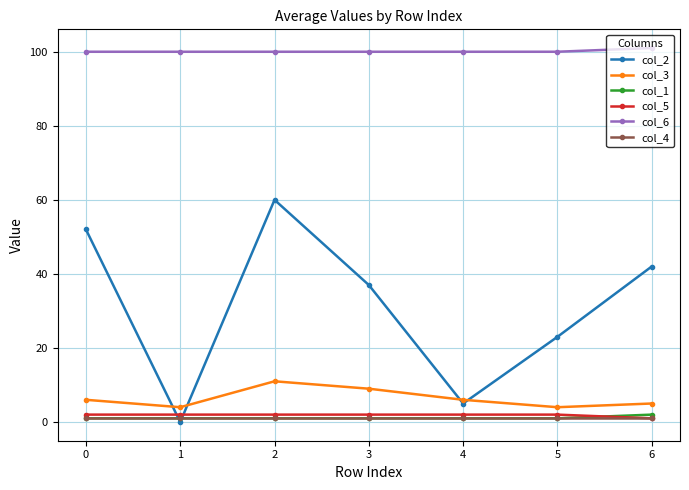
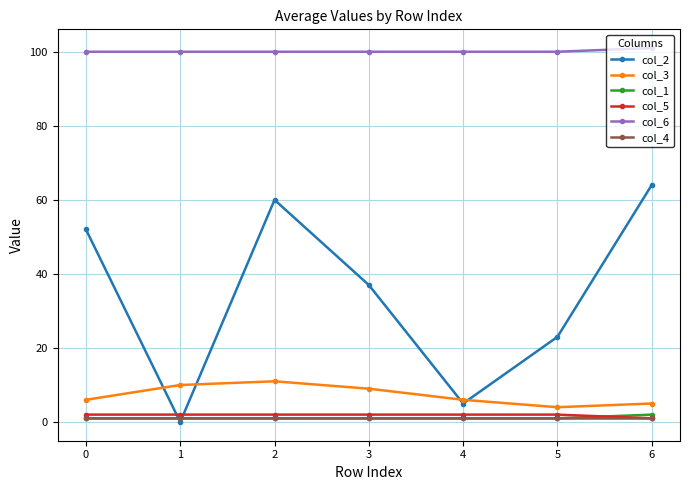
col_3, 1: 4 -> 10
col_2, 6: 42 -> 64
